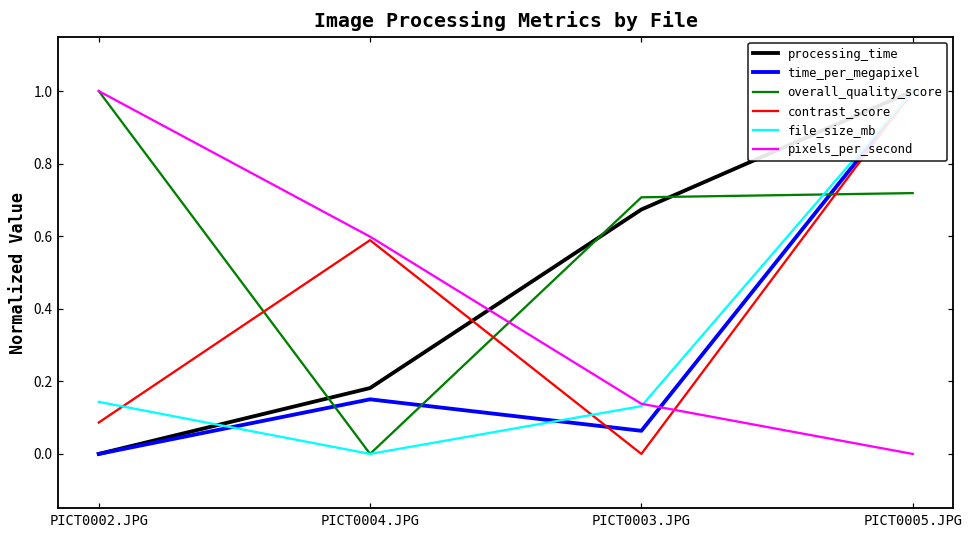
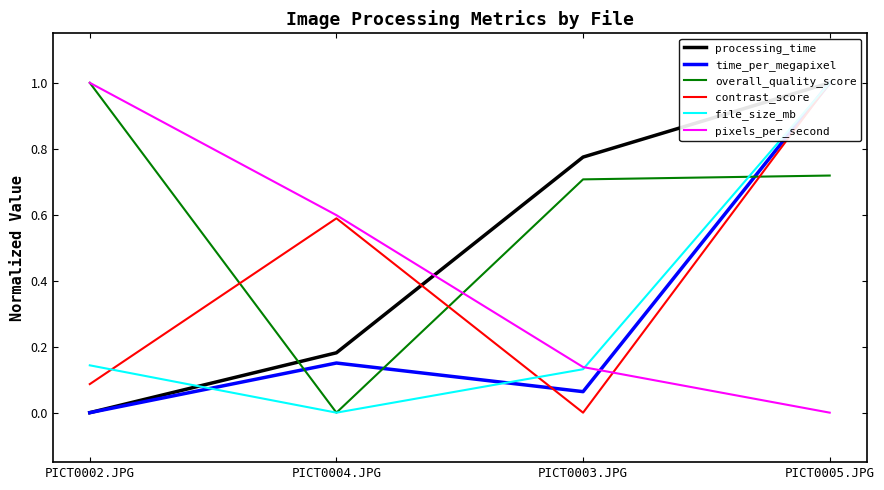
processing_time, PICT0003.JPG: 0.67 -> 0.77
